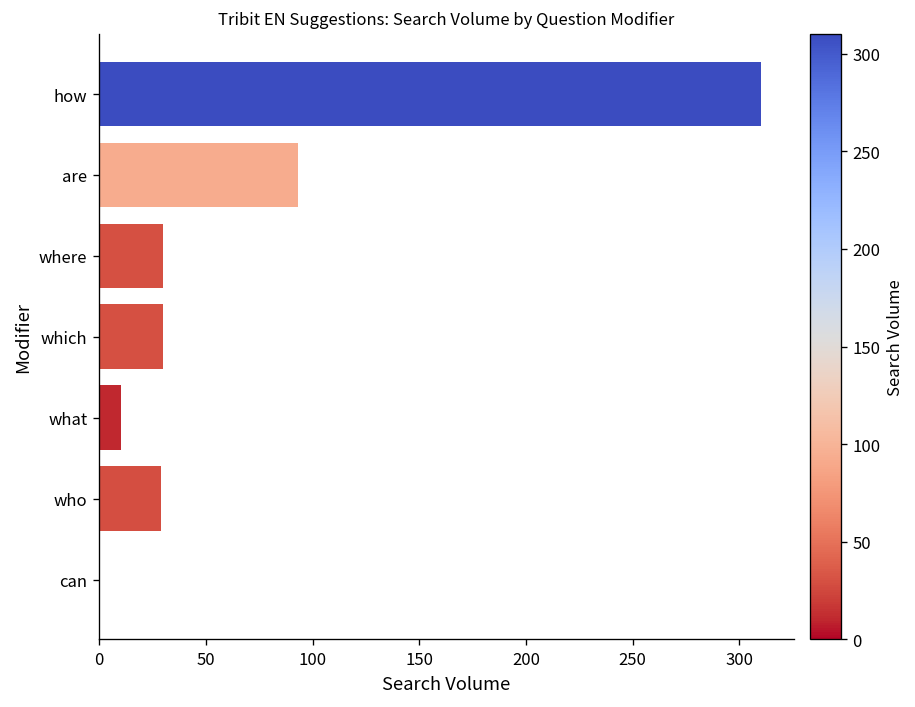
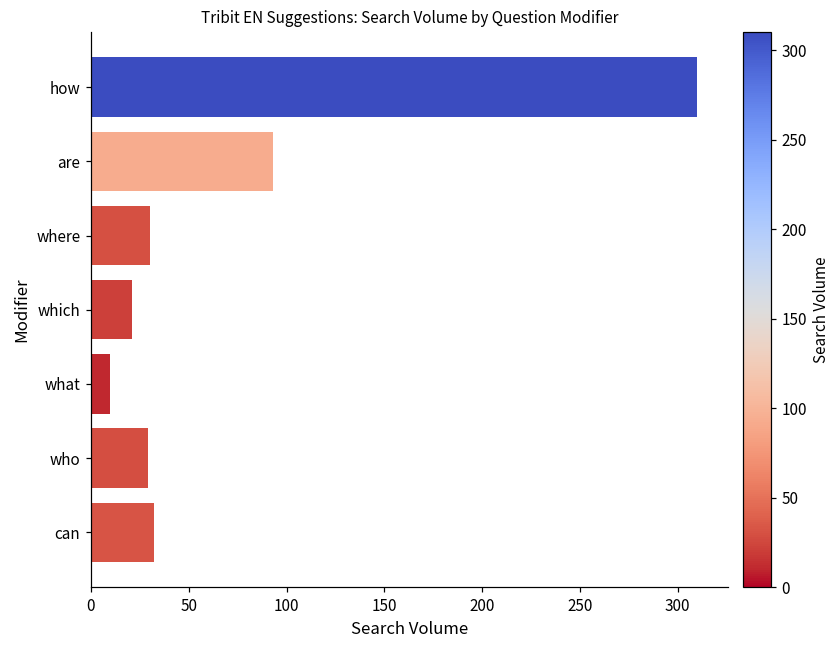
which: 30 -> 21
can: 0 -> 32
